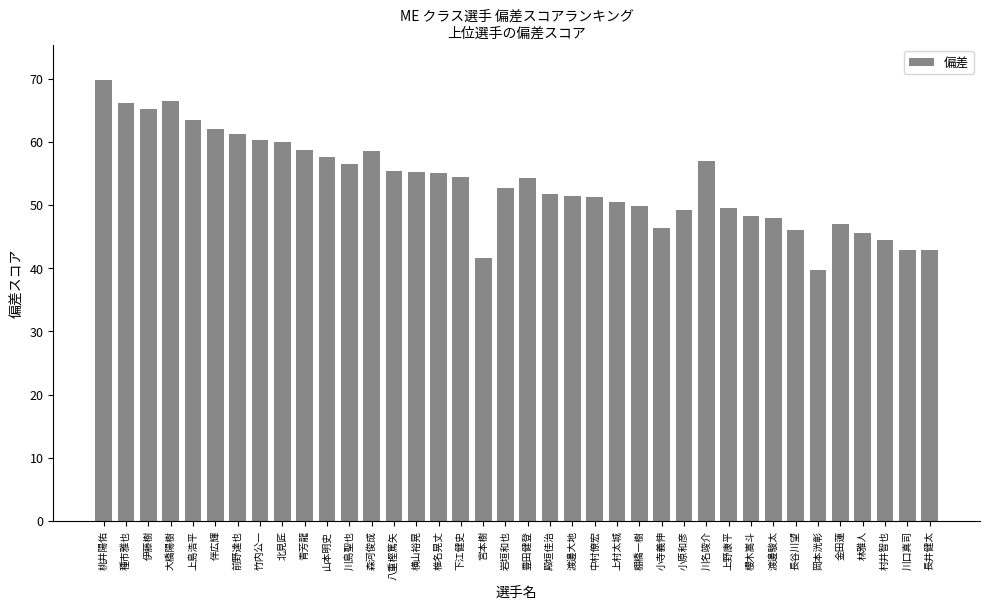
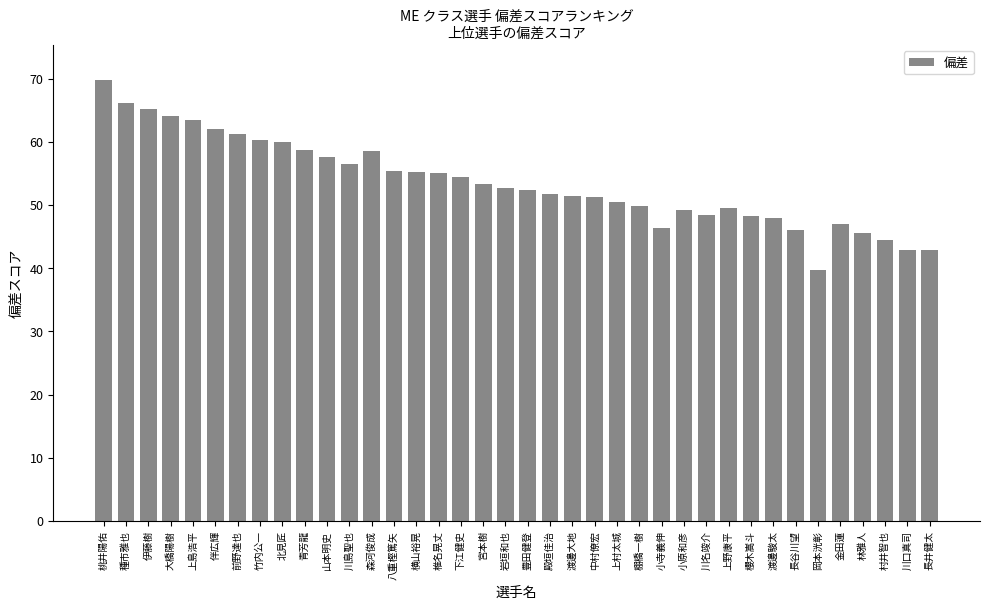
大橋陽樹: 66 -> 64
宮本樹: 42 -> 53
豊田健登: 54 -> 52
川名竣介: 57 -> 48
